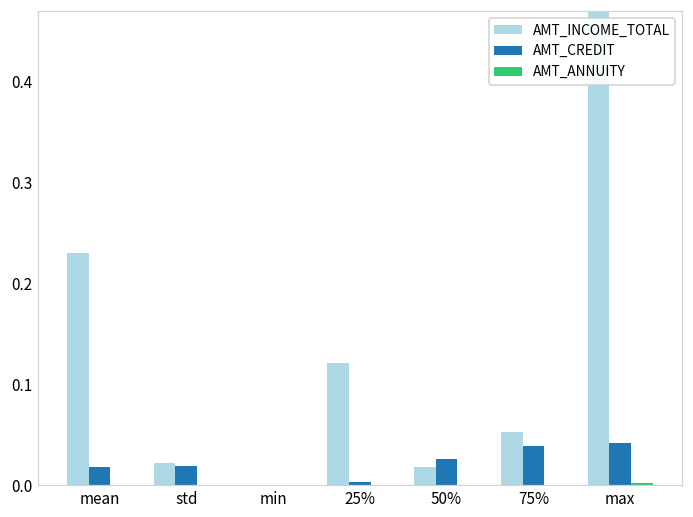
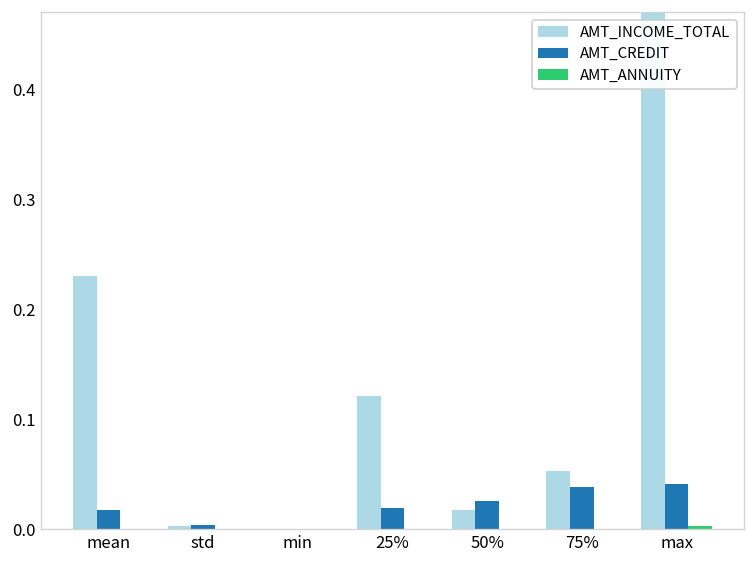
AMT_INCOME_TOTAL, std: 0.02 -> 0.00
AMT_CREDIT, std: 0.02 -> 0.00
AMT_CREDIT, 25%: 0.00 -> 0.02
